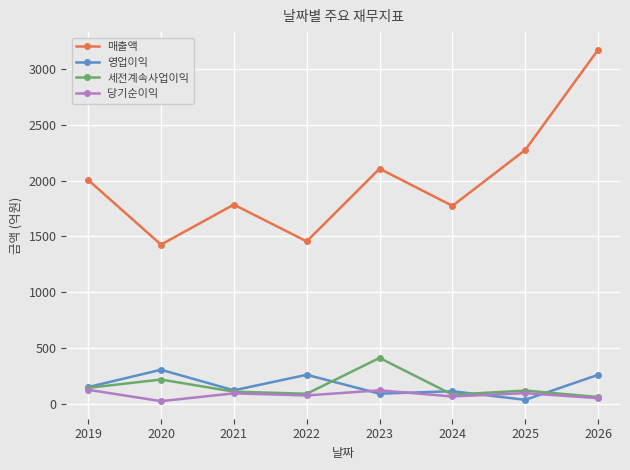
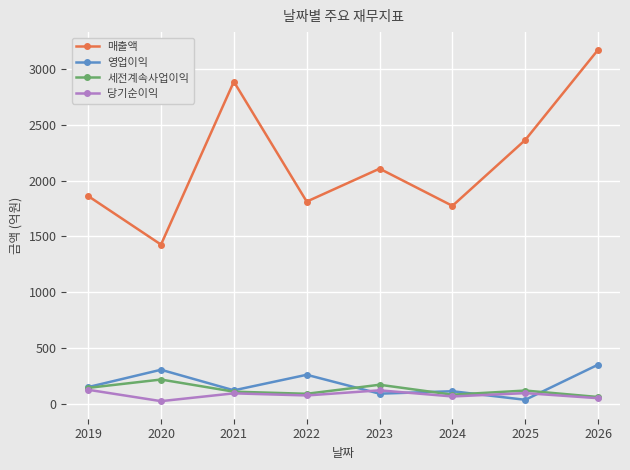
매출액, 2019: 2010 -> 1860
매출액, 2021: 1790 -> 2890
매출액, 2022: 1460 -> 1810
세전계속사업이익, 2023: 410 -> 170
매출액, 2025: 2280 -> 2370
영업이익, 2026: 260 -> 350
